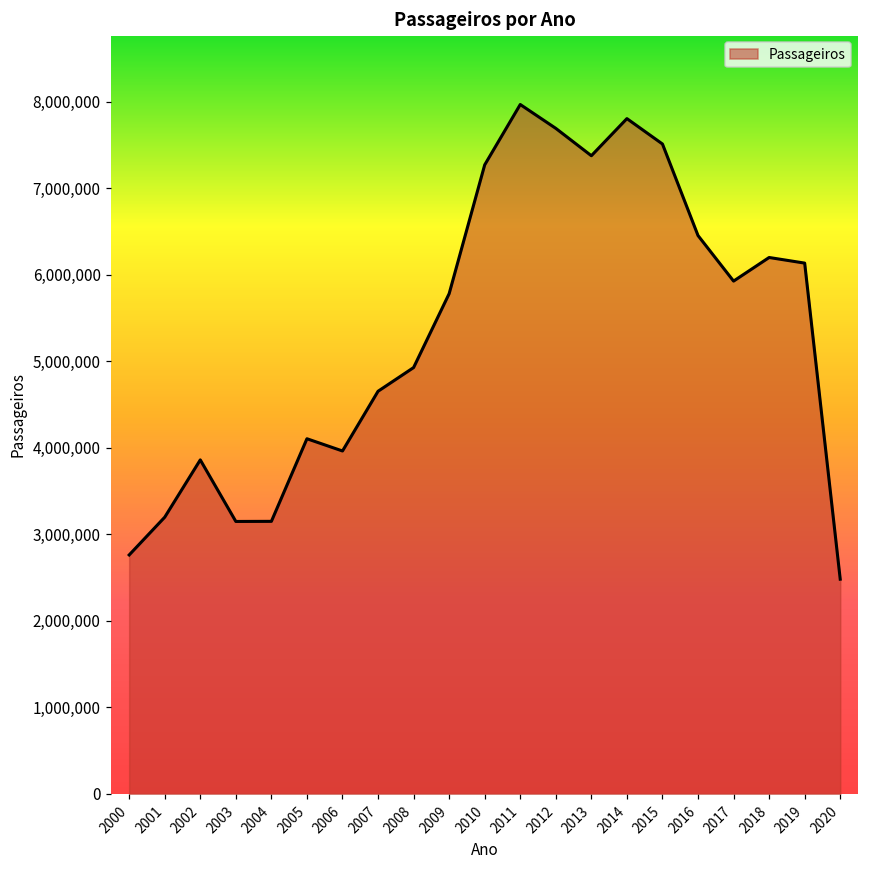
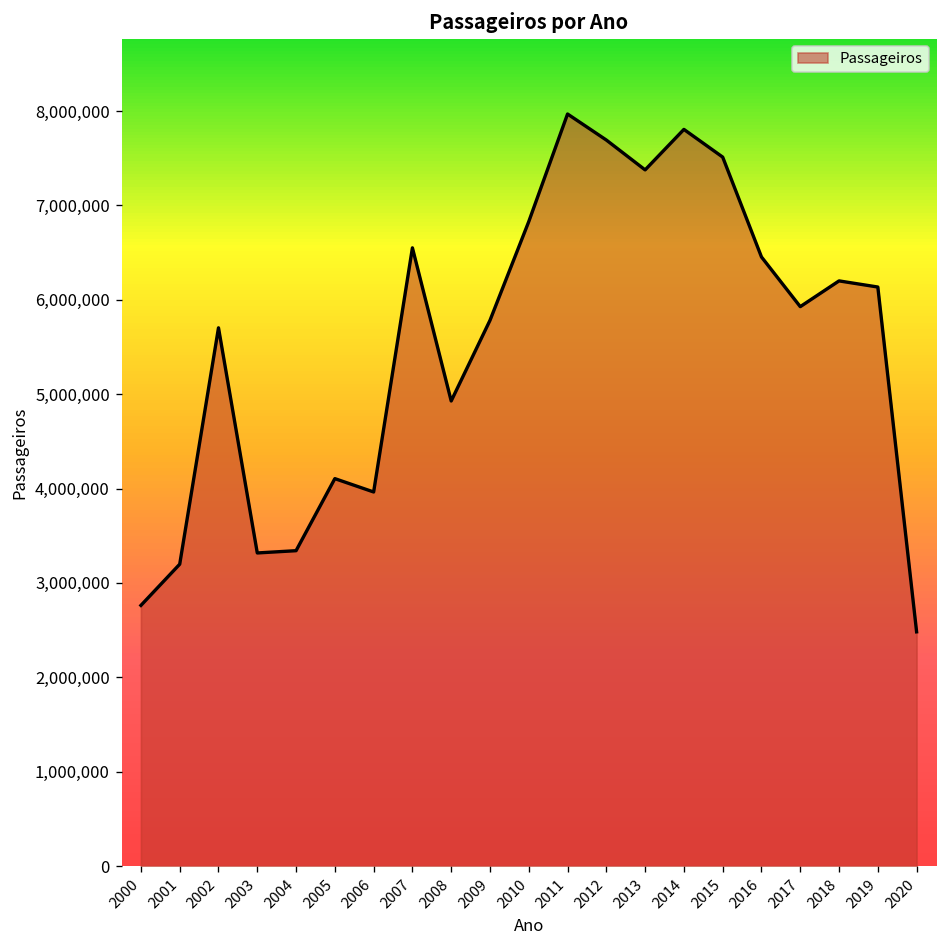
2002: 3,900,000 -> 5,700,000
2003: 3,100,000 -> 3,300,000
2004: 3,200,000 -> 3,300,000
2007: 4,700,000 -> 6,600,000
2010: 7,300,000 -> 6,800,000
